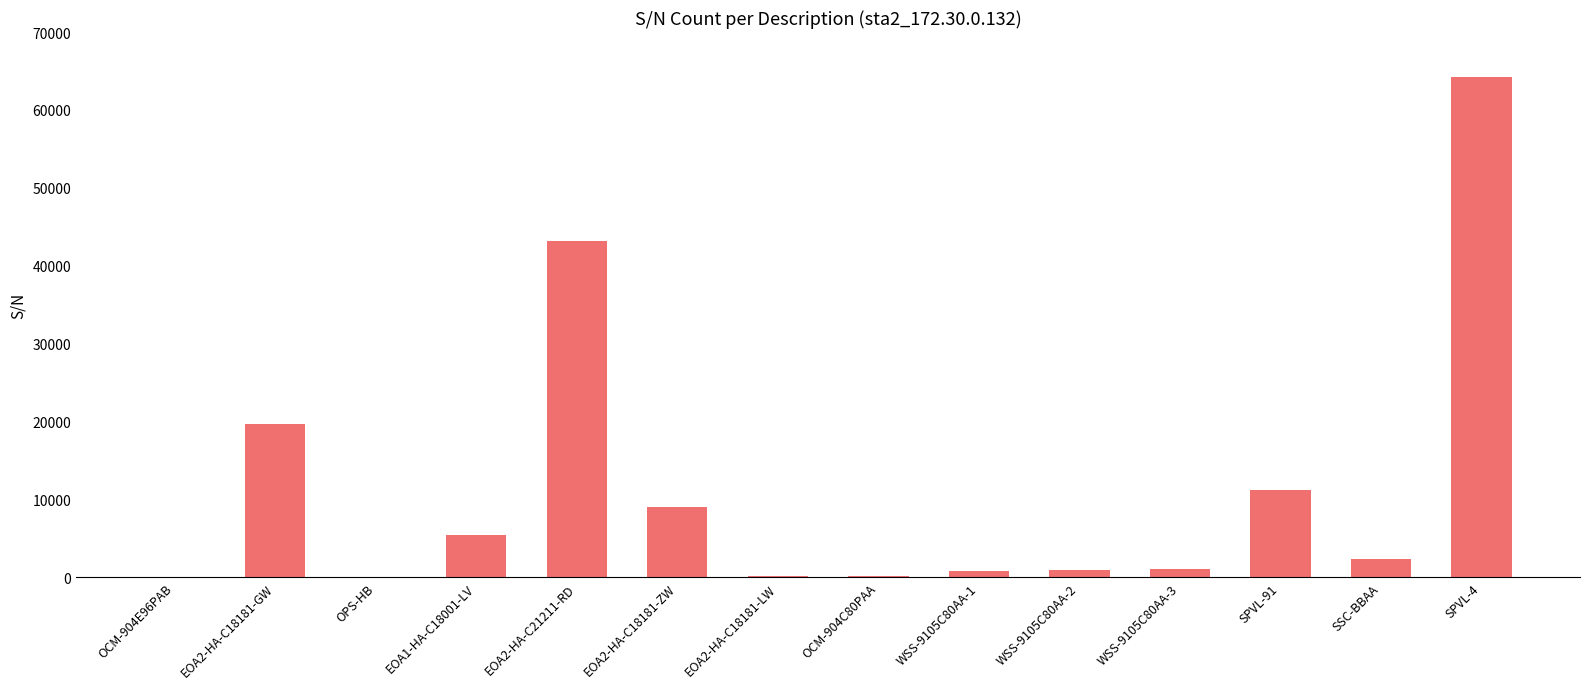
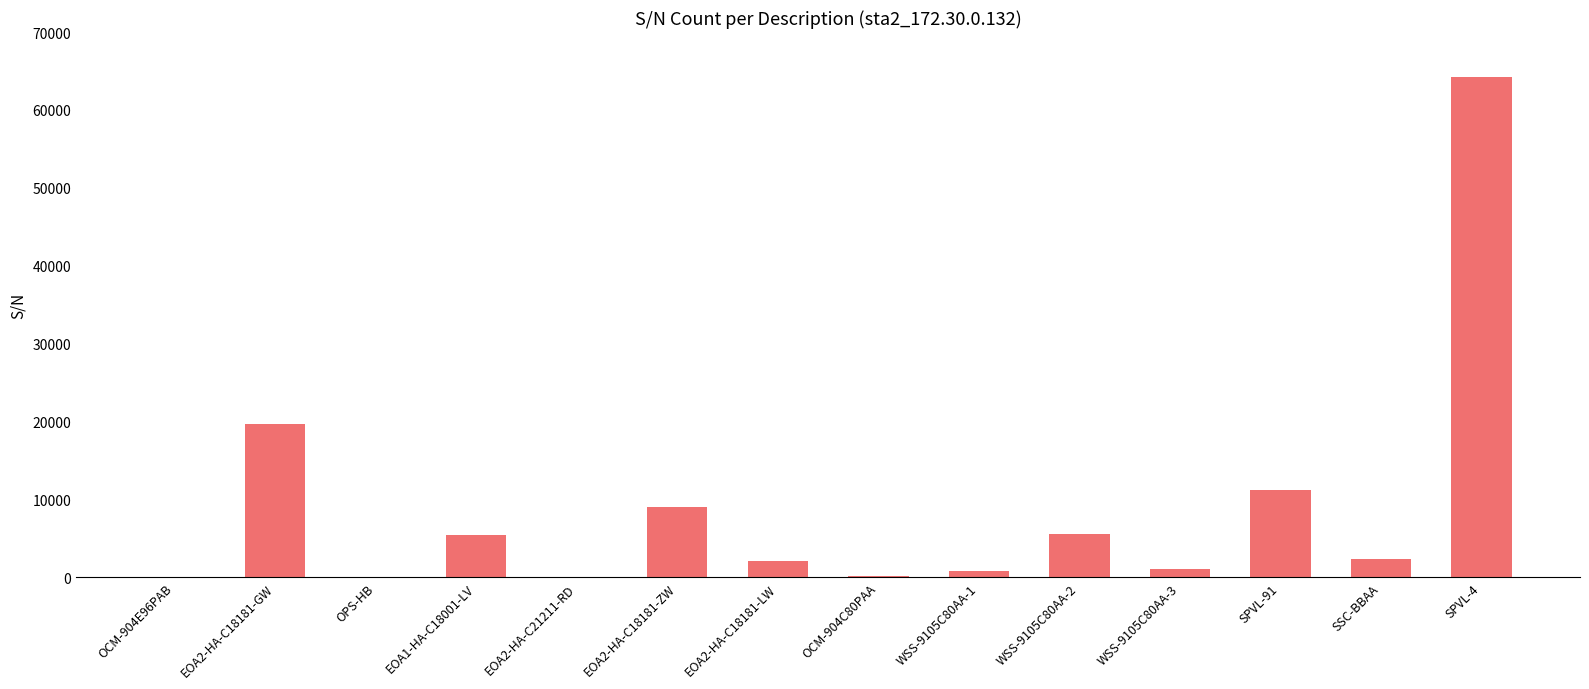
EOA2-HA-C21211-RD: 43000 -> 0
EOA2-HA-C18181-LW: 0 -> 2000
WSS-9105C80AA-2: 1000 -> 6000
